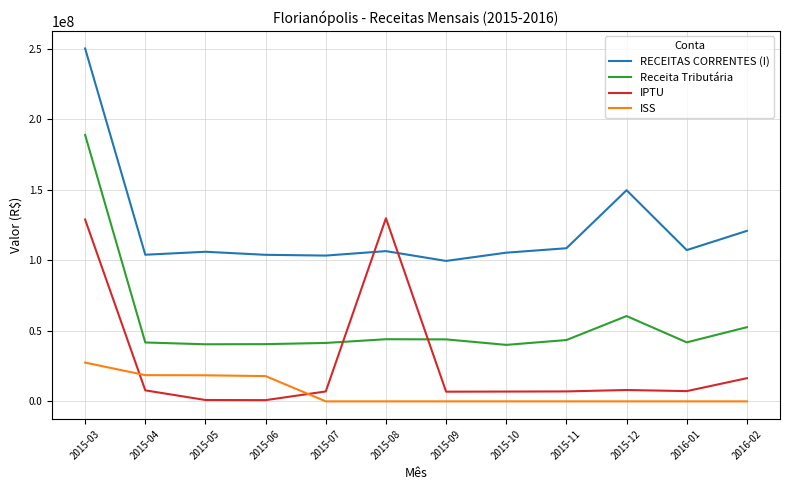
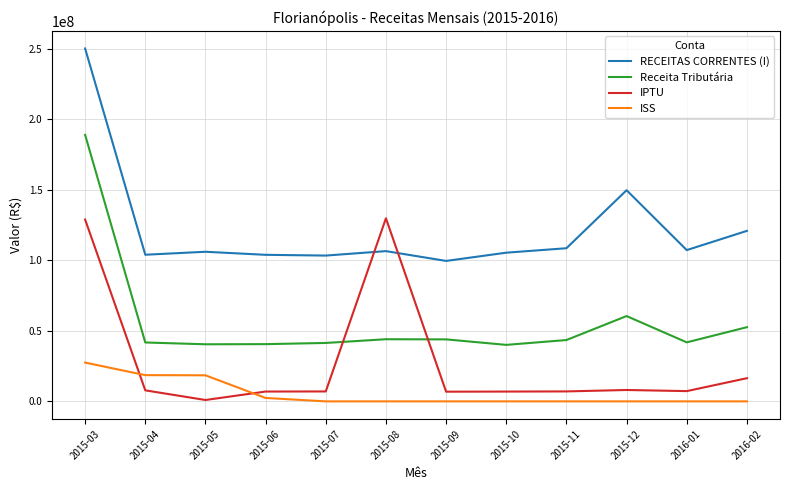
IPTU, 2015-06: 1000000 -> 7000000
ISS, 2015-06: 18000000 -> 2000000
